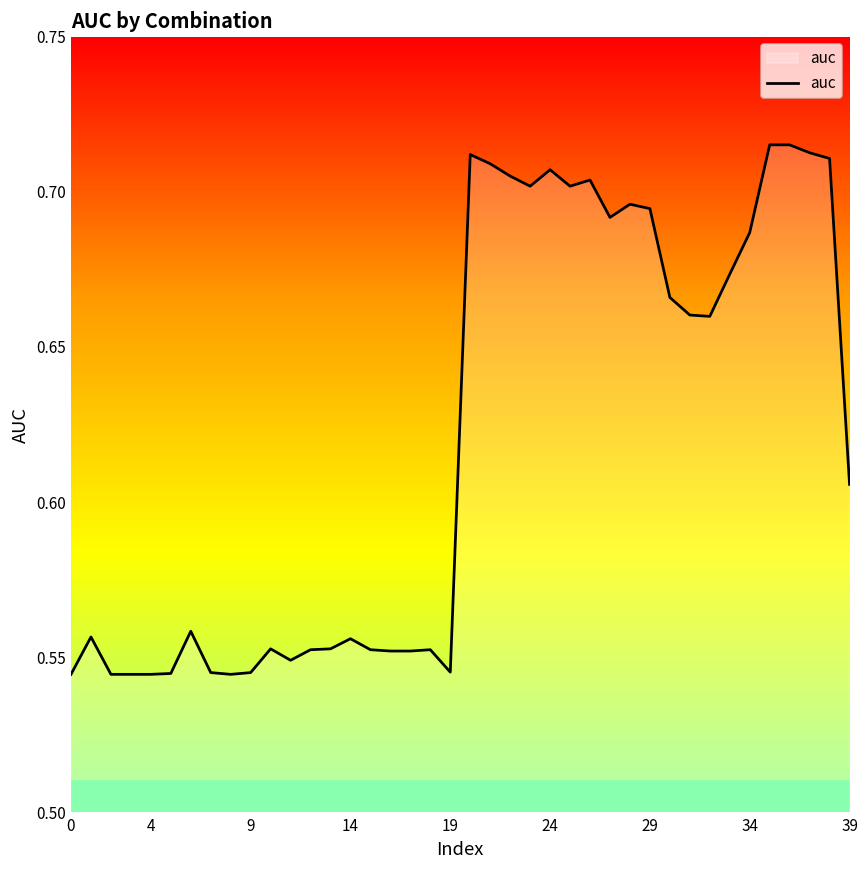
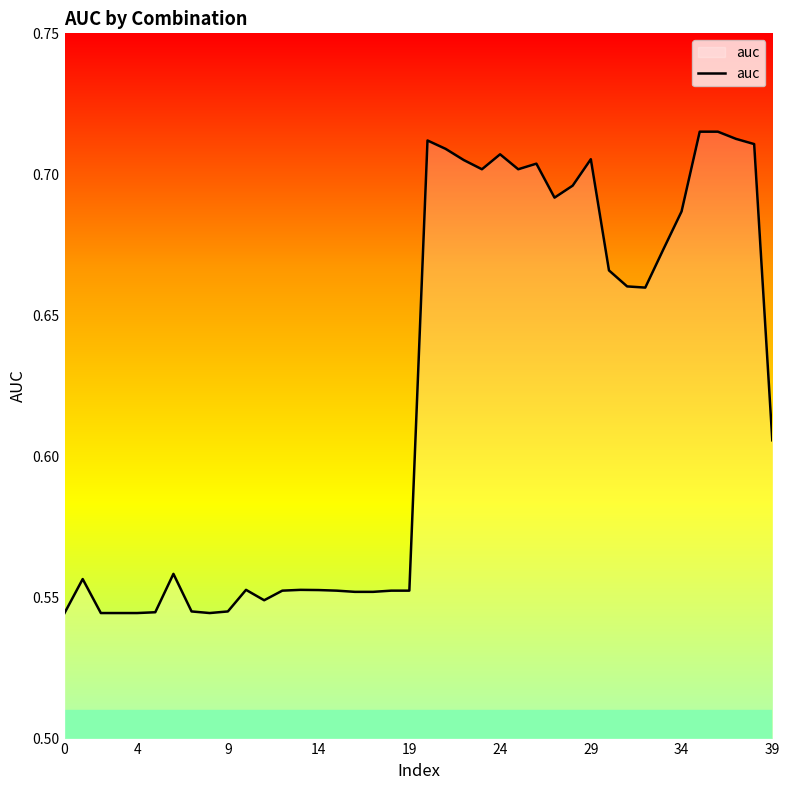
14: 0.556 -> 0.553
19: 0.545 -> 0.552
29: 0.695 -> 0.705
